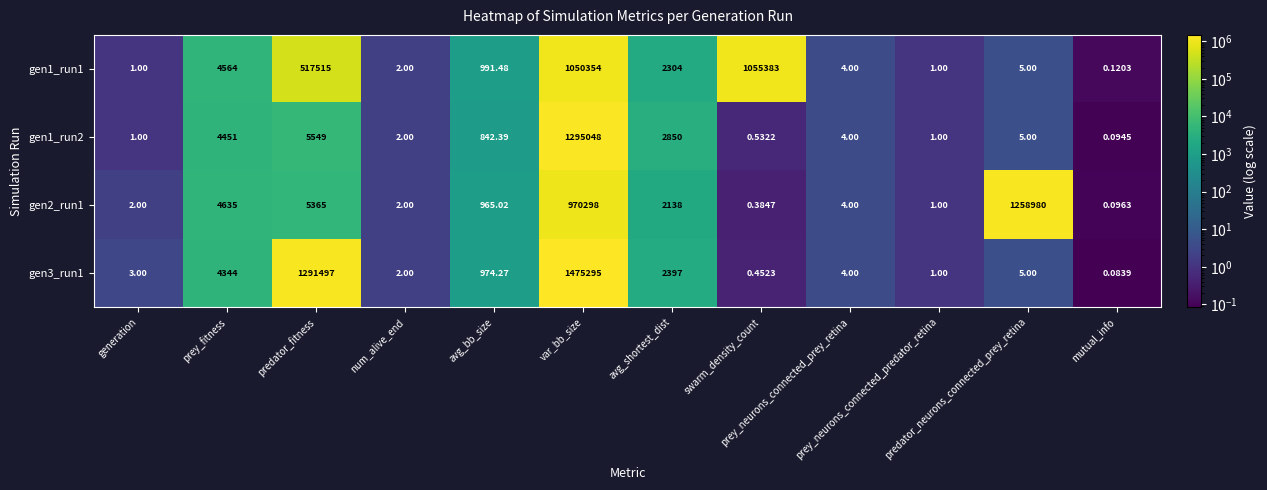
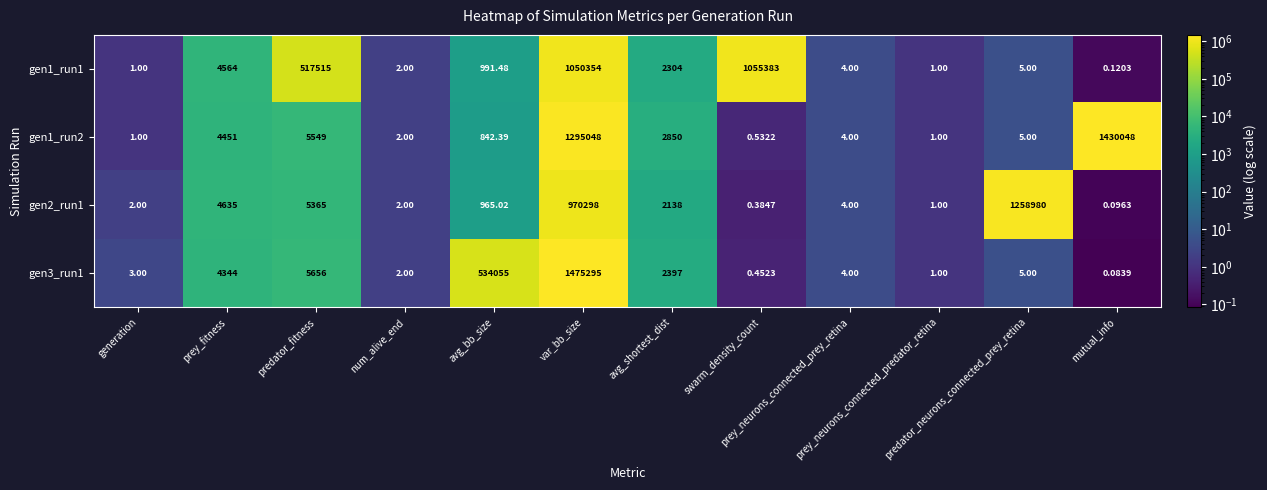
gen1_run2, mutual_info: 0.0945 -> 1430048
gen3_run1, predator_fitness: 1291497 -> 5656
gen3_run1, avg_bb_size: 974.27 -> 534055
